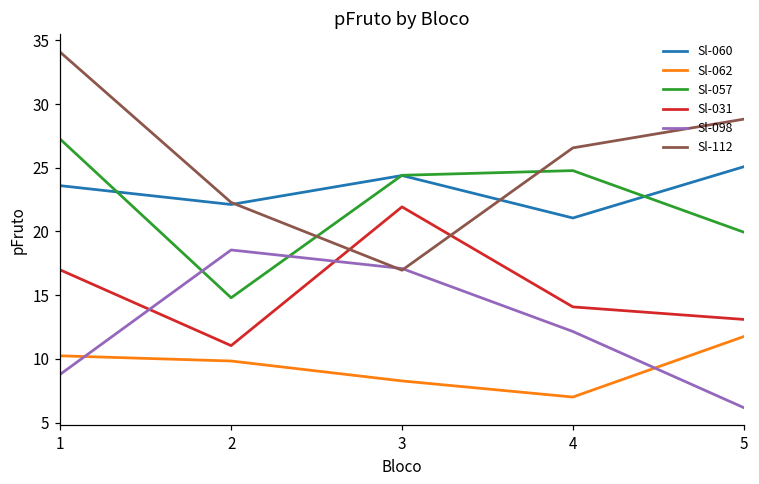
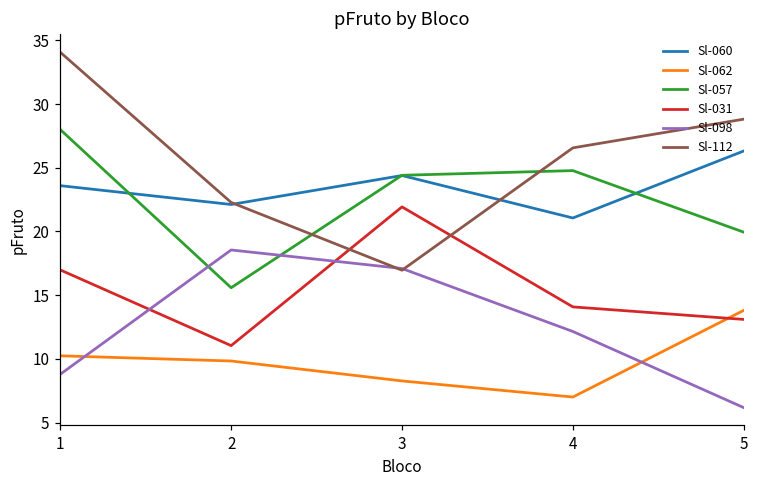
Sl-057, 1: 27.2 -> 28.0
Sl-057, 2: 14.8 -> 15.6
Sl-060, 5: 25.1 -> 26.3
Sl-062, 5: 11.8 -> 13.8
